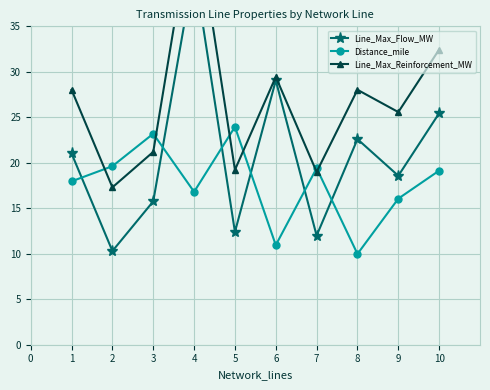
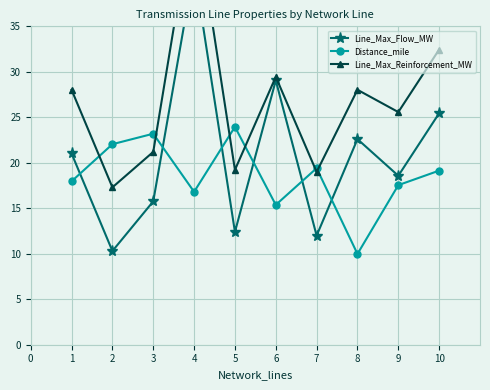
Distance_mile, 2: 20 -> 22
Distance_mile, 6: 11 -> 15
Distance_mile, 9: 16 -> 18
